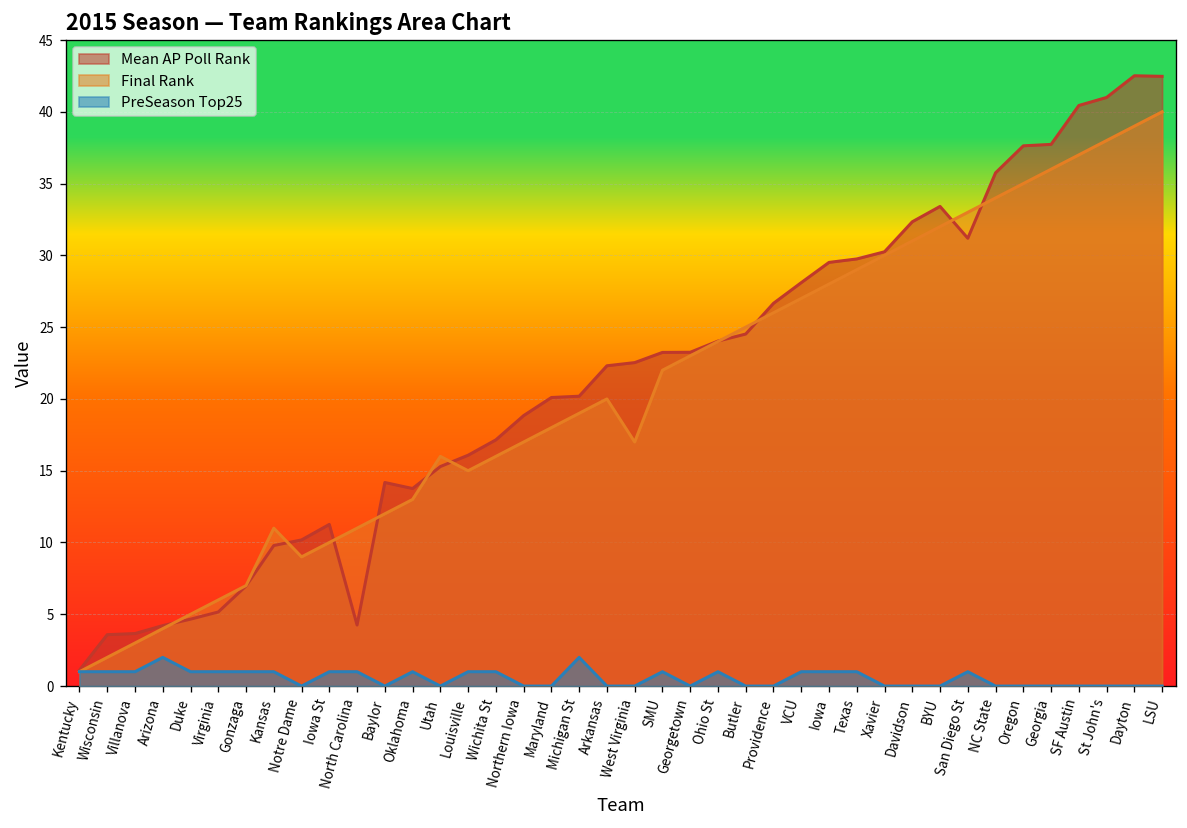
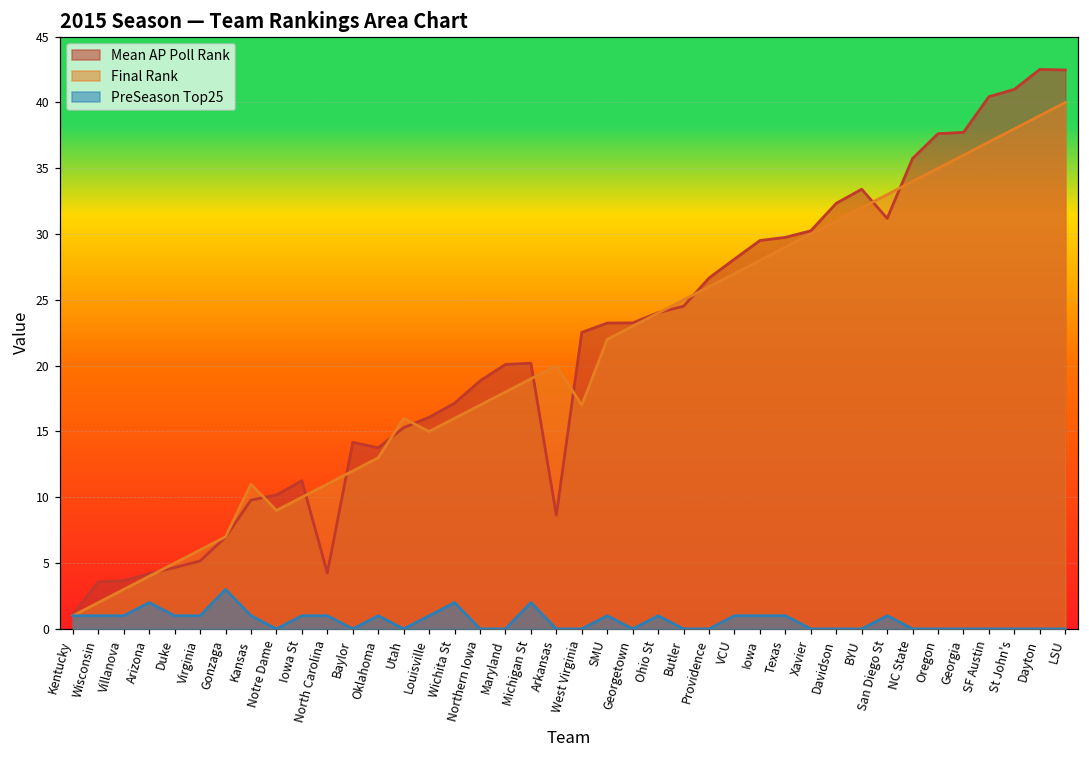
PreSeason Top25, Gonzaga: 1 -> 3
PreSeason Top25, Wichita St: 1 -> 2
Mean AP Poll Rank, Arkansas: 22.3 -> 8.6
